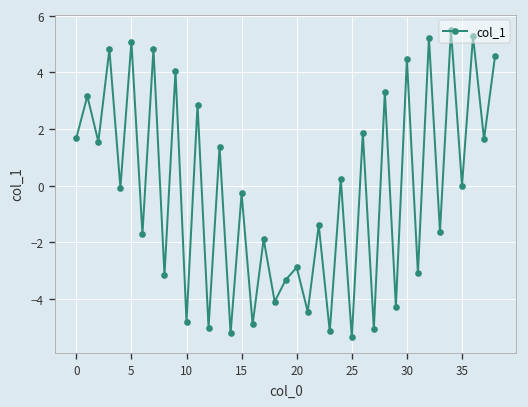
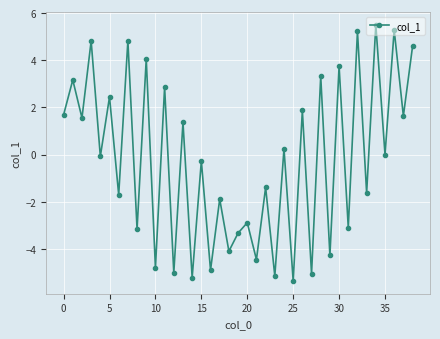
5: 5.1 -> 2.4
30: 4.5 -> 3.7
